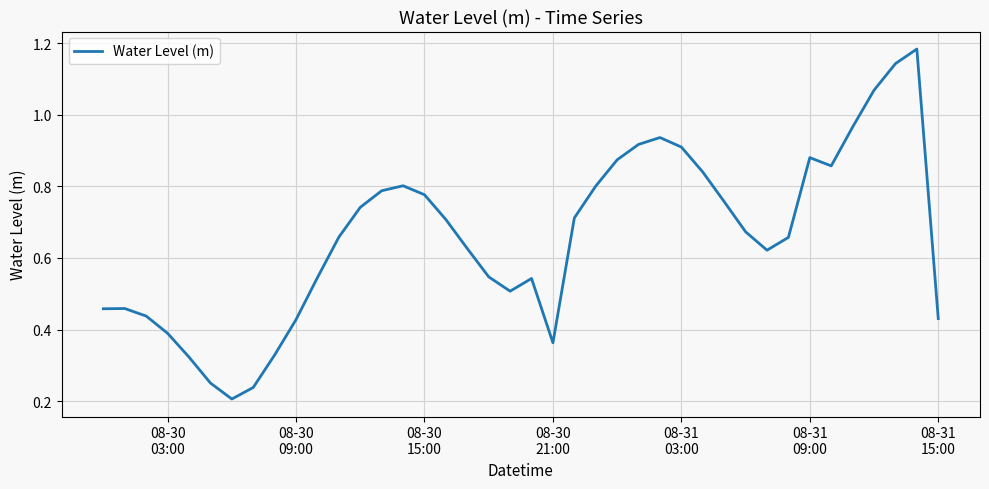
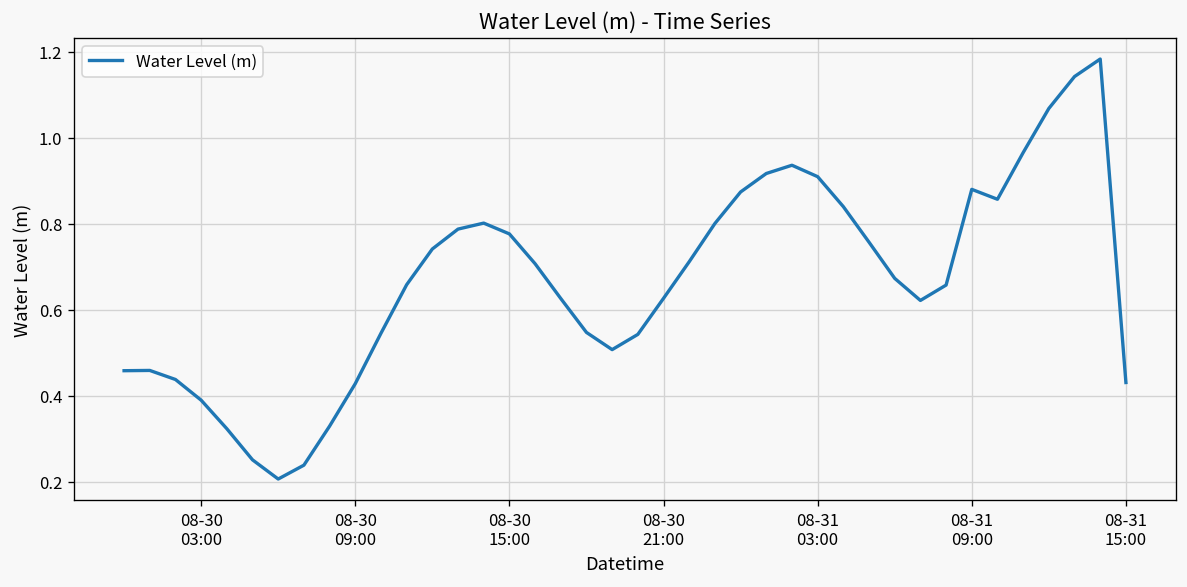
08-30 21:00: 0.36 -> 0.63
